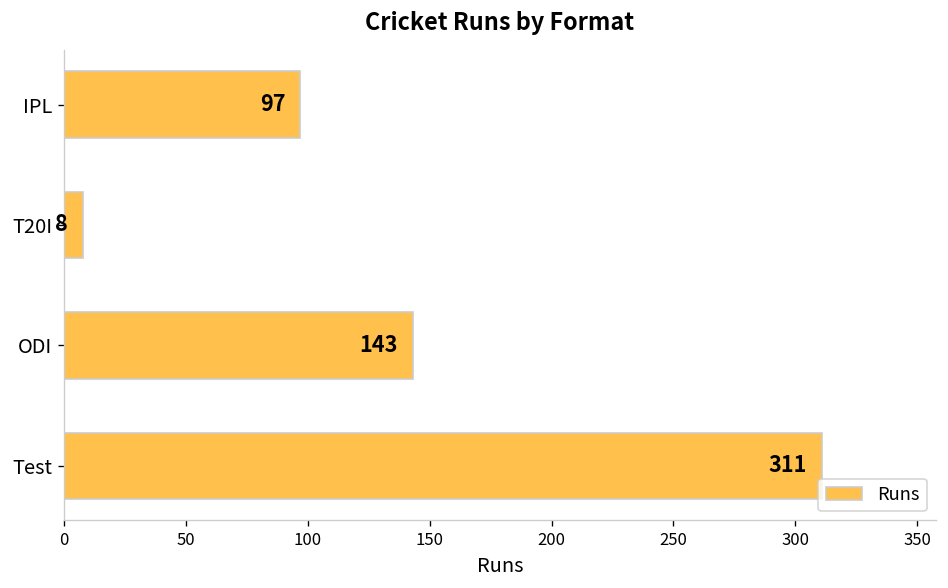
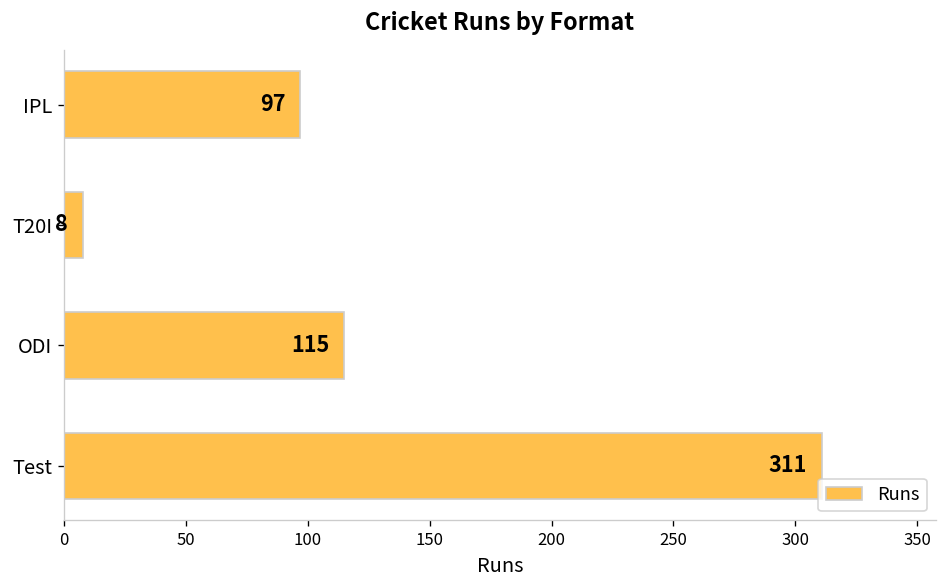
ODI: 143 -> 115
